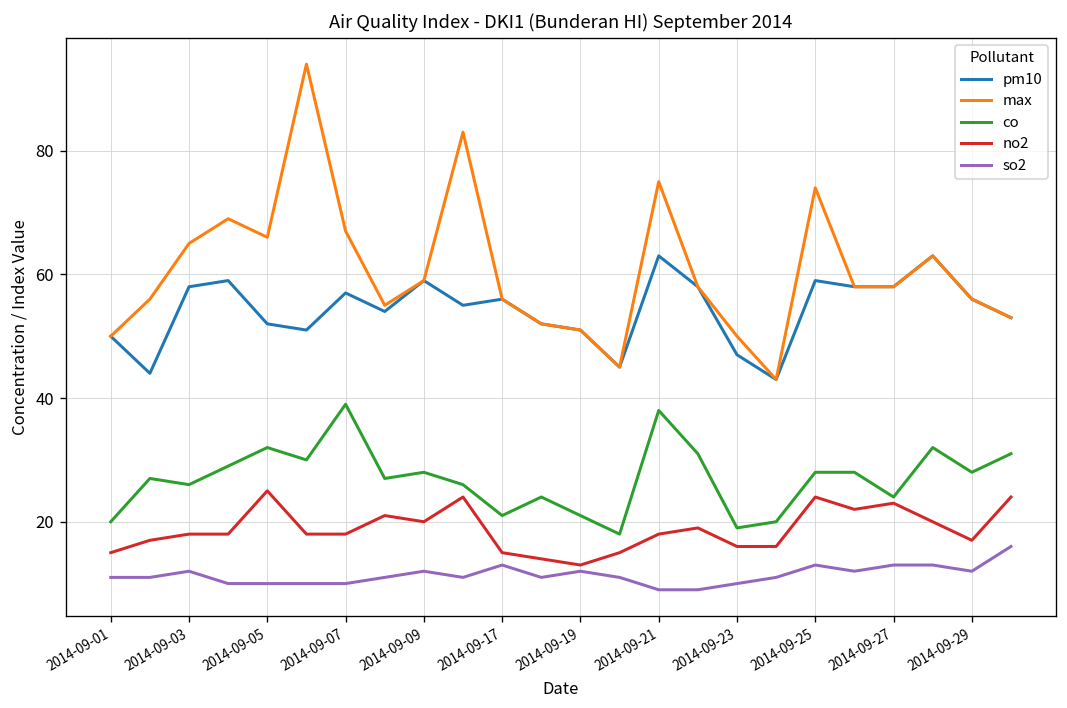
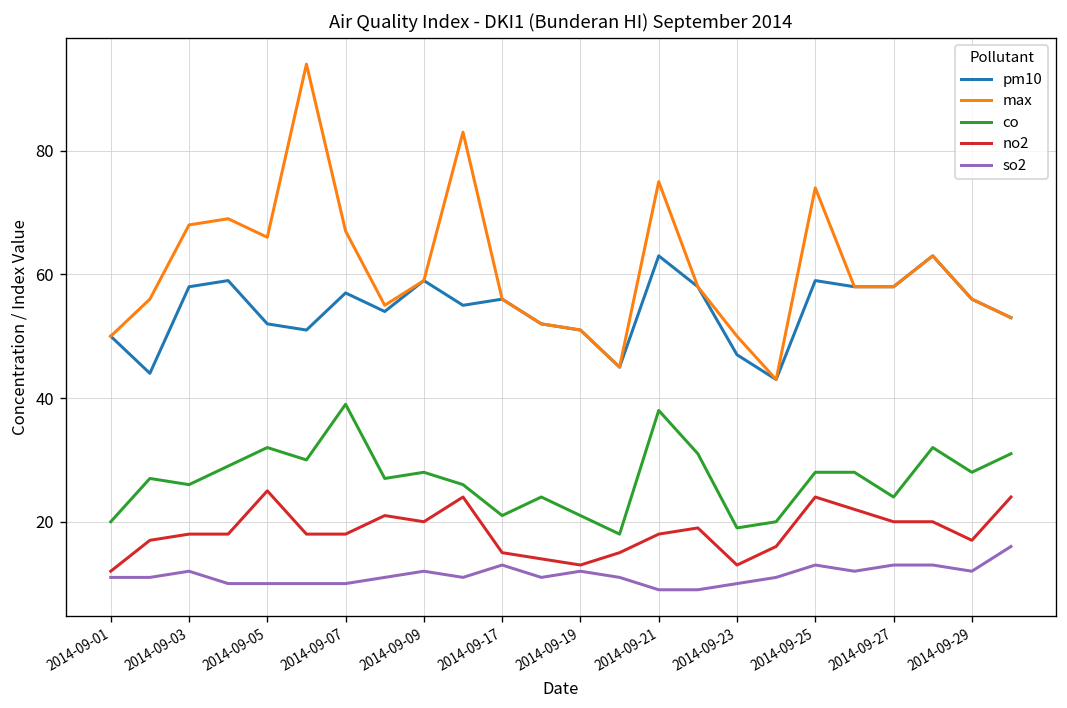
no2, 2014-09-01: 15 -> 12
max, 2014-09-03: 65 -> 68
no2, 2014-09-23: 16 -> 13
no2, 2014-09-27: 23 -> 20
